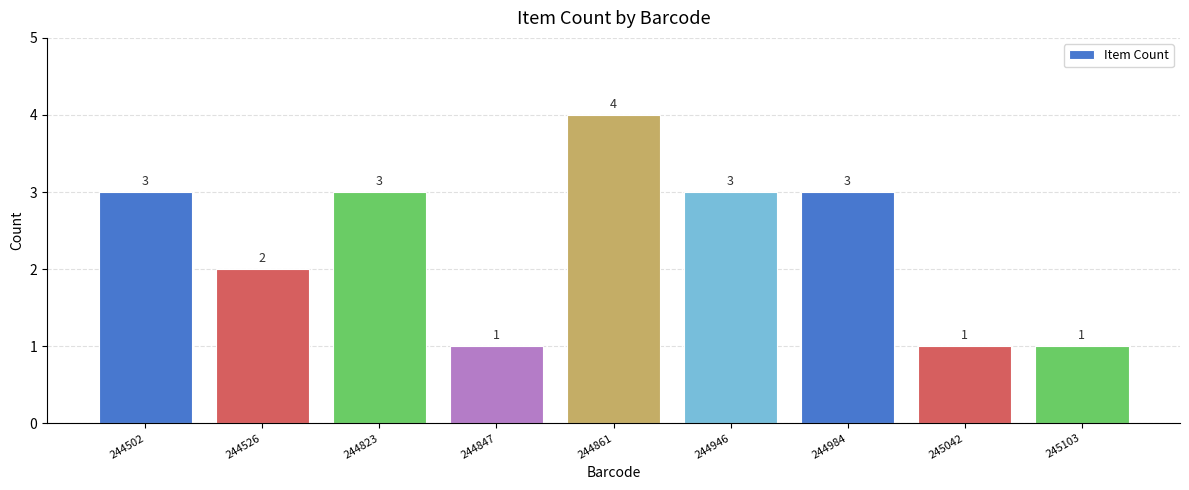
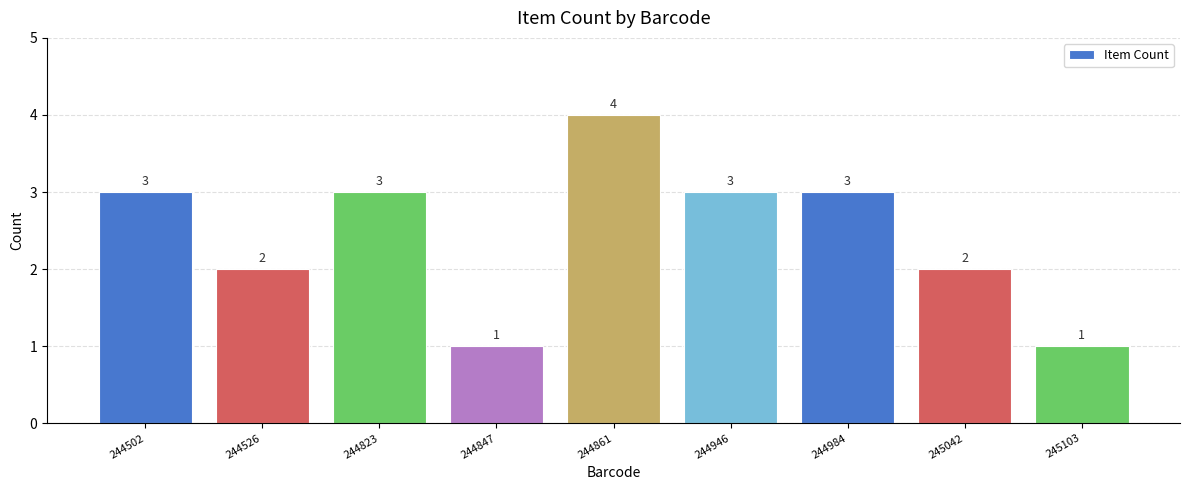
245042: 1 -> 2
